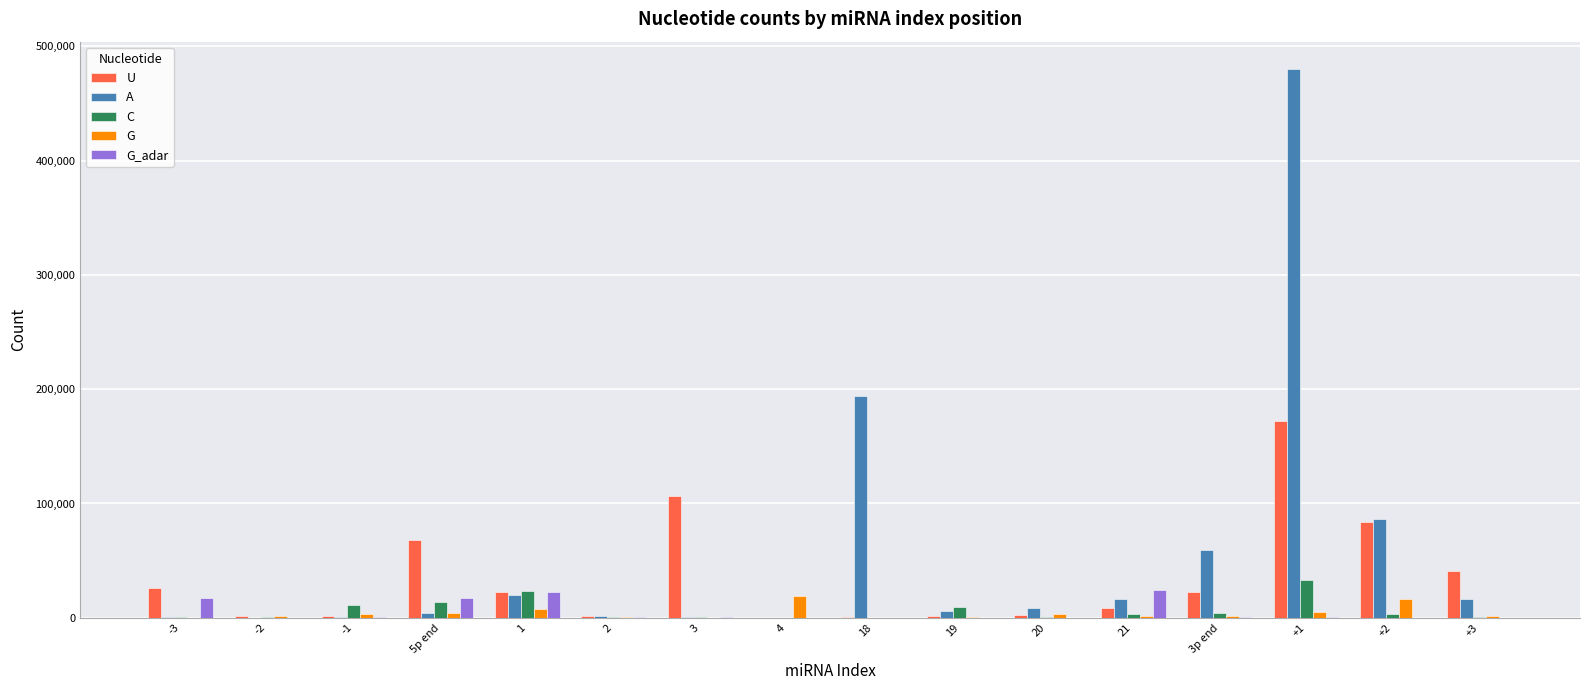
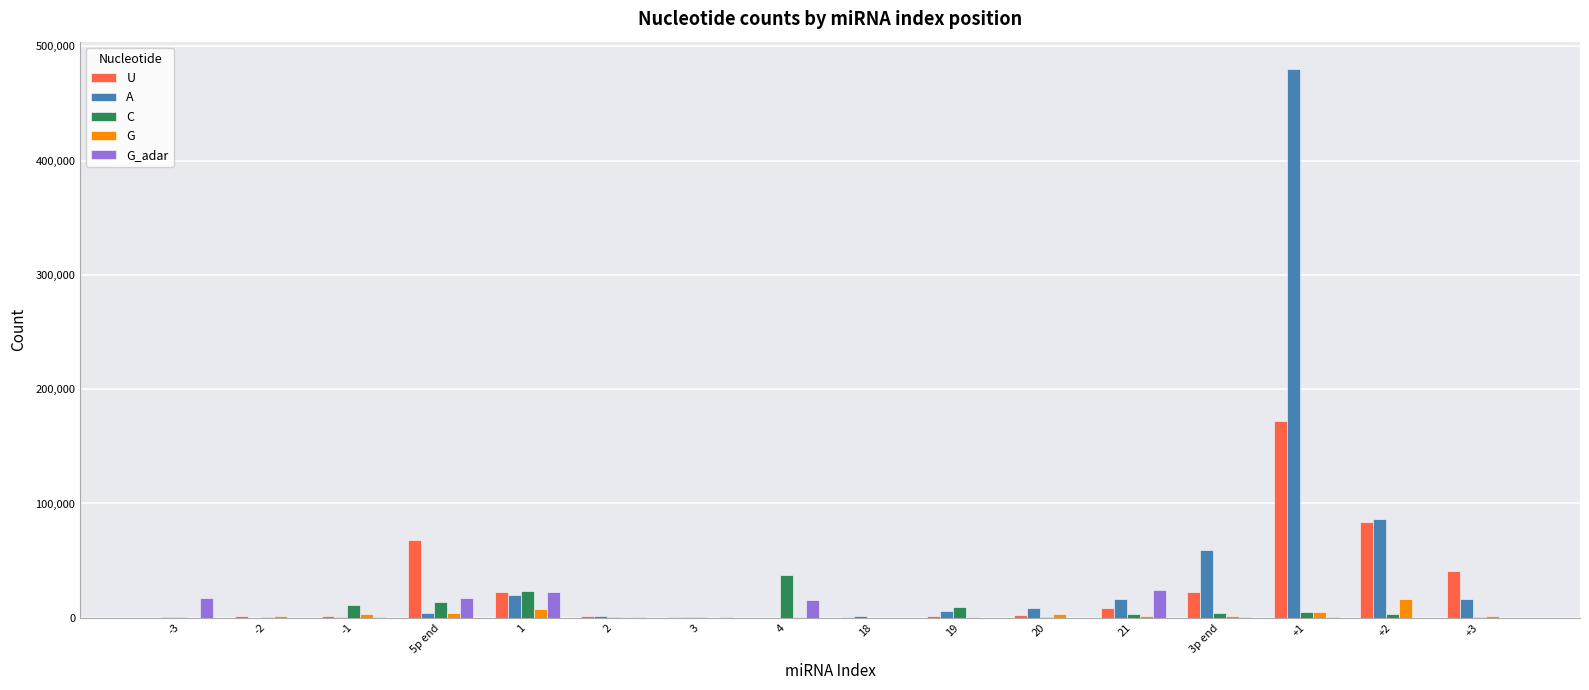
U, -3: 26,000 -> 0
U, 3: 106,000 -> 0
C, 4: 0 -> 37,000
G, 4: 19,000 -> 0
G_adar, 4: 0 -> 16,000
A, 18: 194,000 -> 1,000
C, +1: 33,000 -> 5,000
